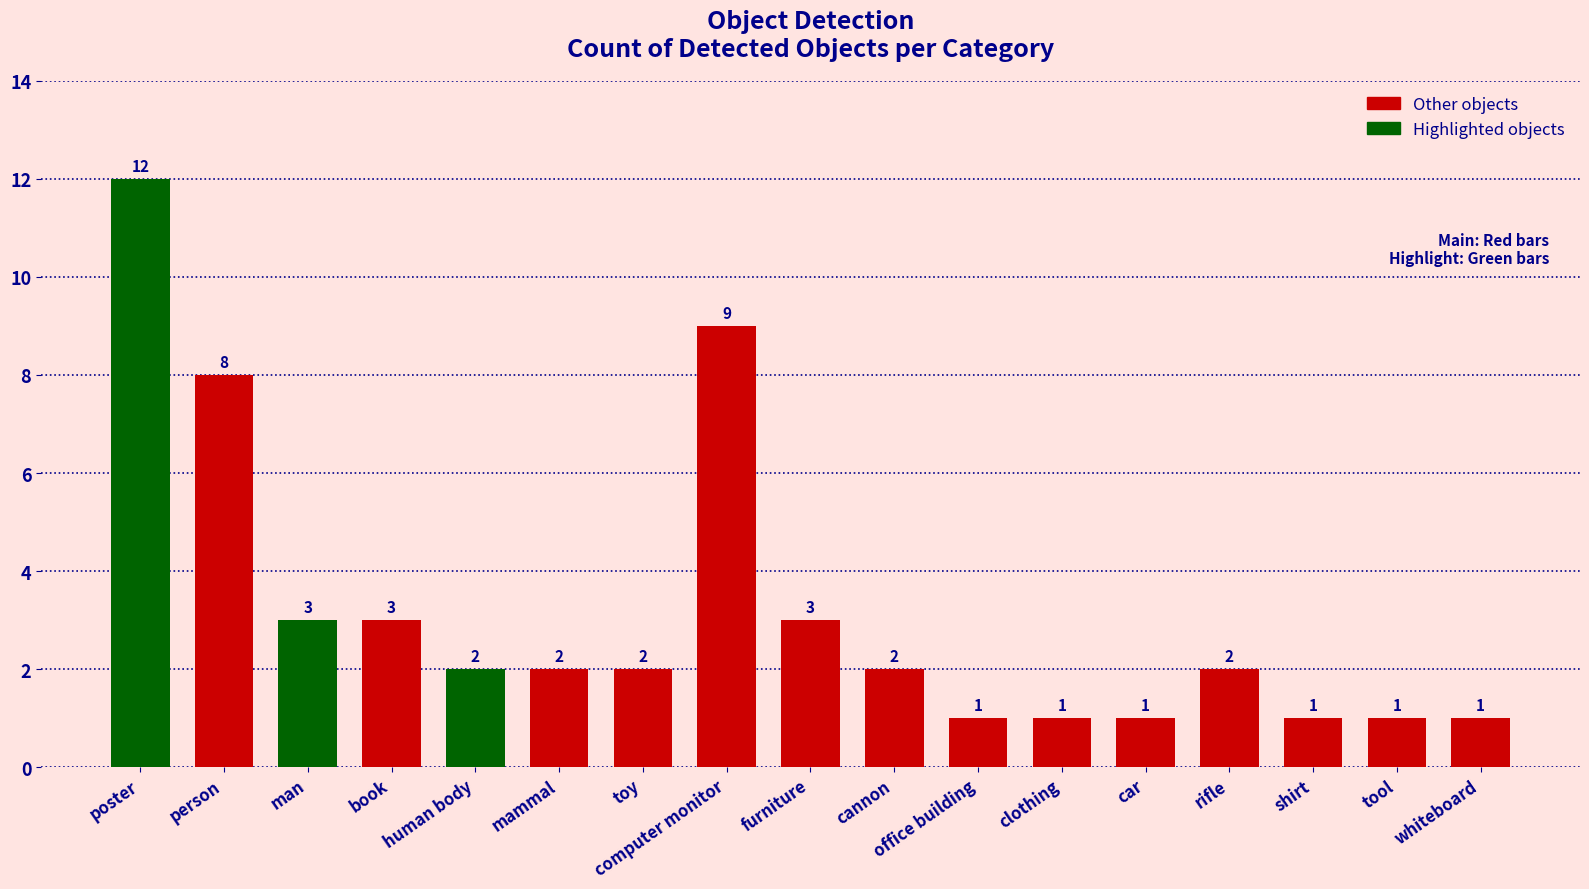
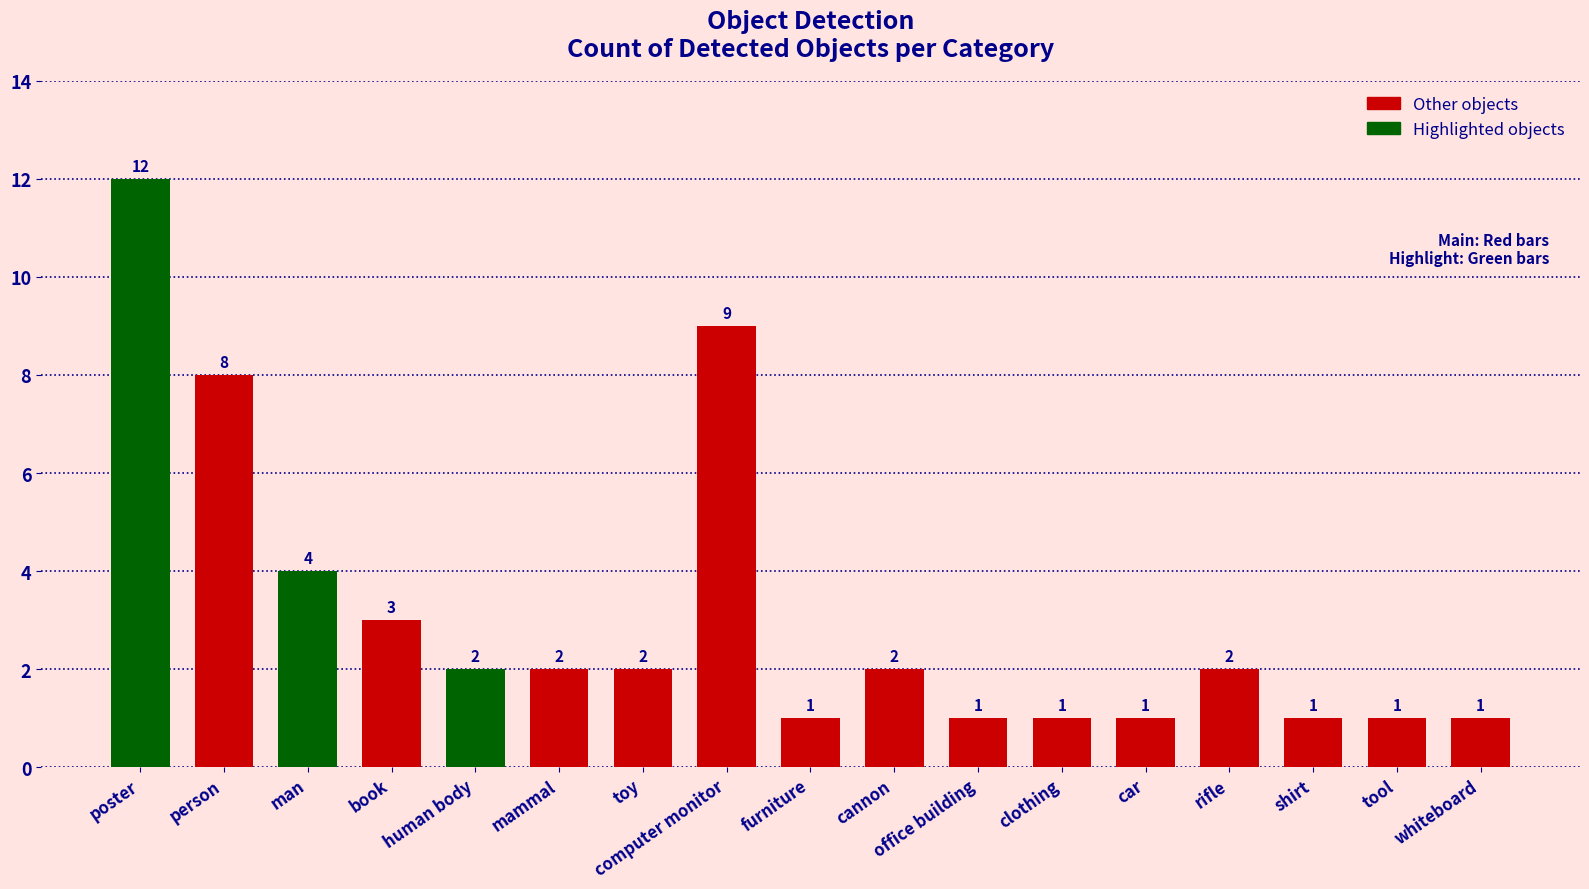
man: 3 -> 4
furniture: 3 -> 1
